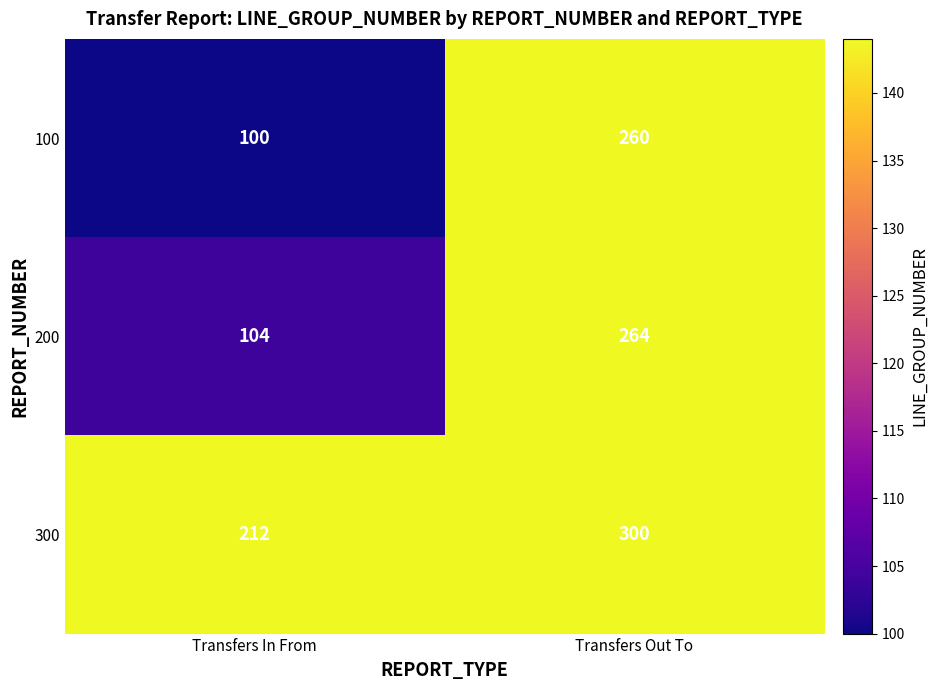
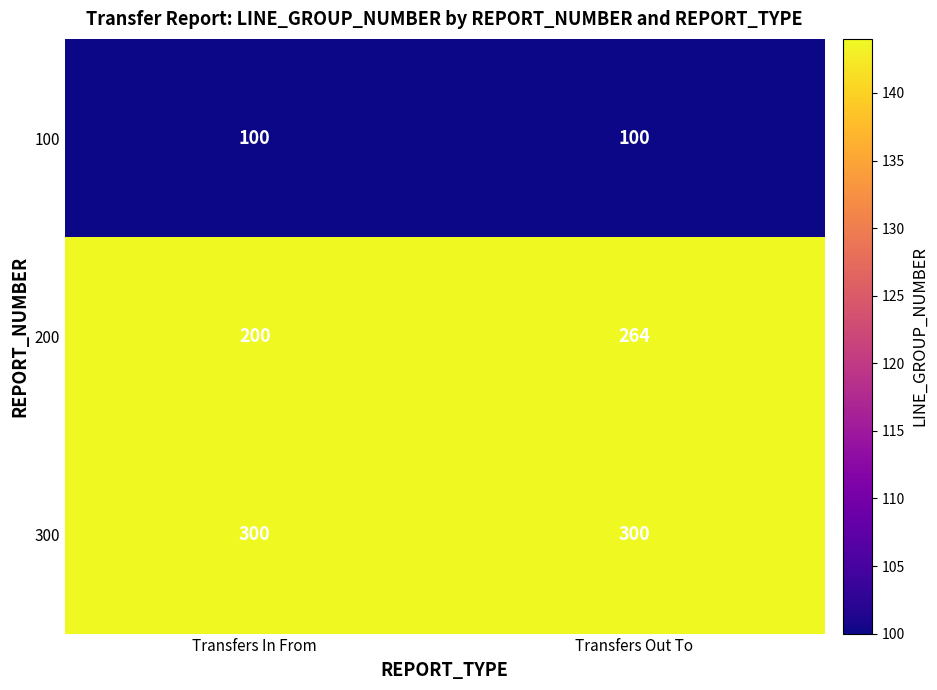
100, Transfers Out To: 260 -> 100
200, Transfers In From: 104 -> 200
300, Transfers In From: 212 -> 300
